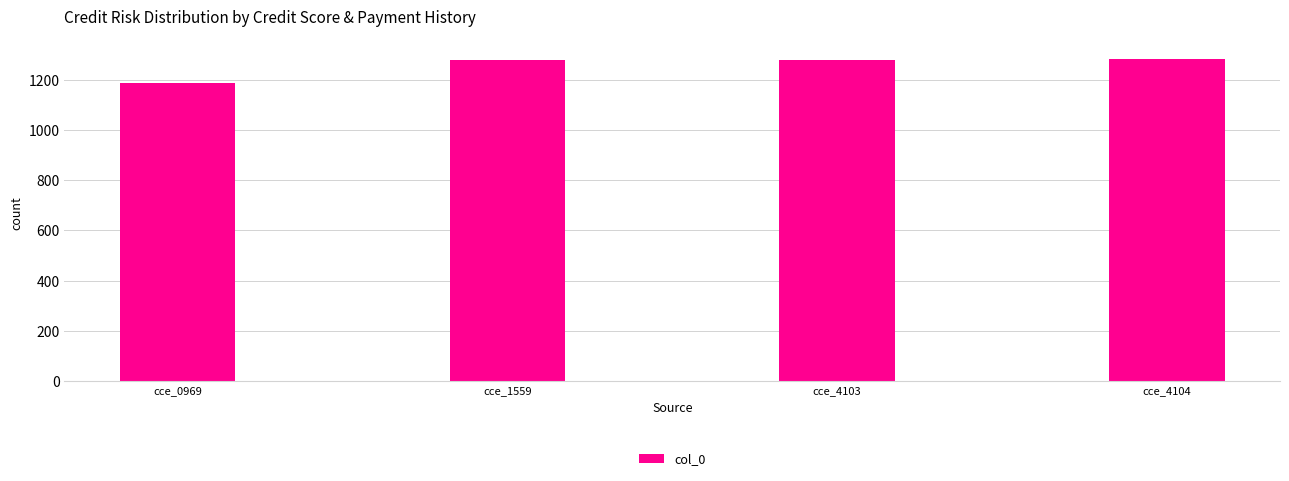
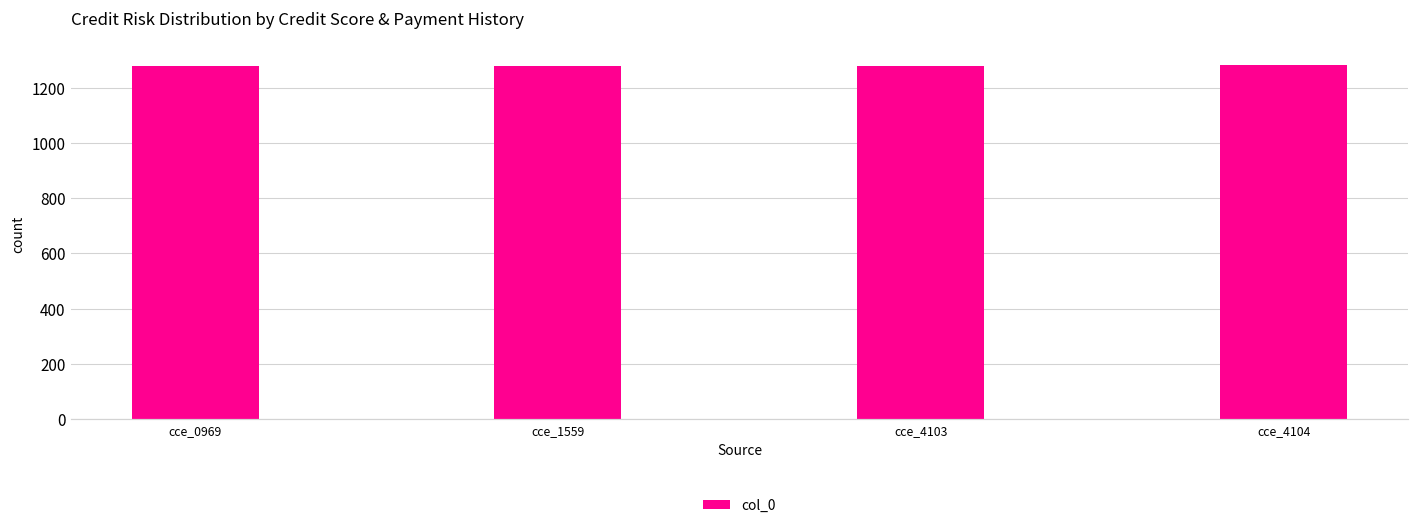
cce_0969: 1190 -> 1280
